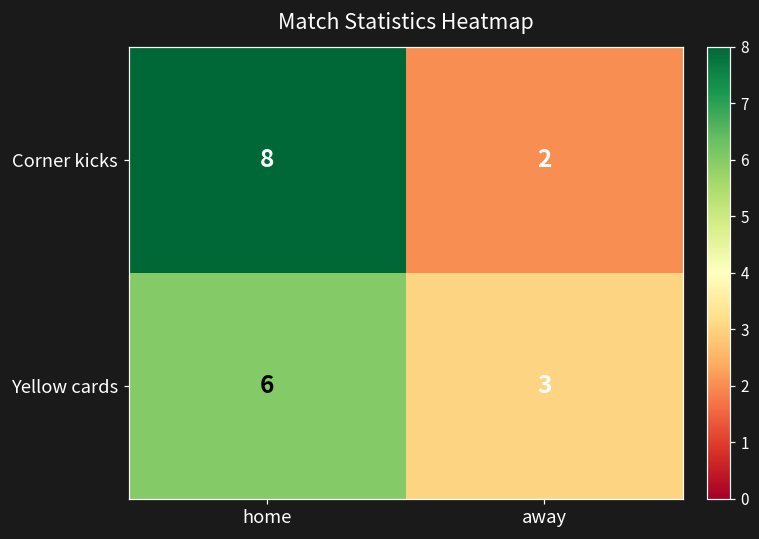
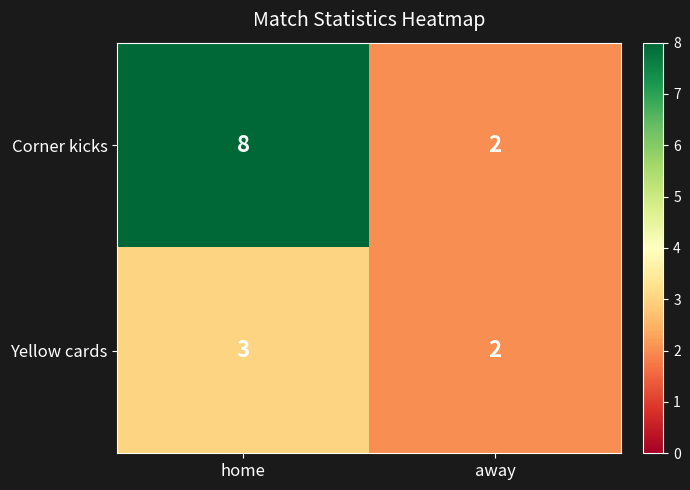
Yellow cards, home: 6 -> 3
Yellow cards, away: 3 -> 2
